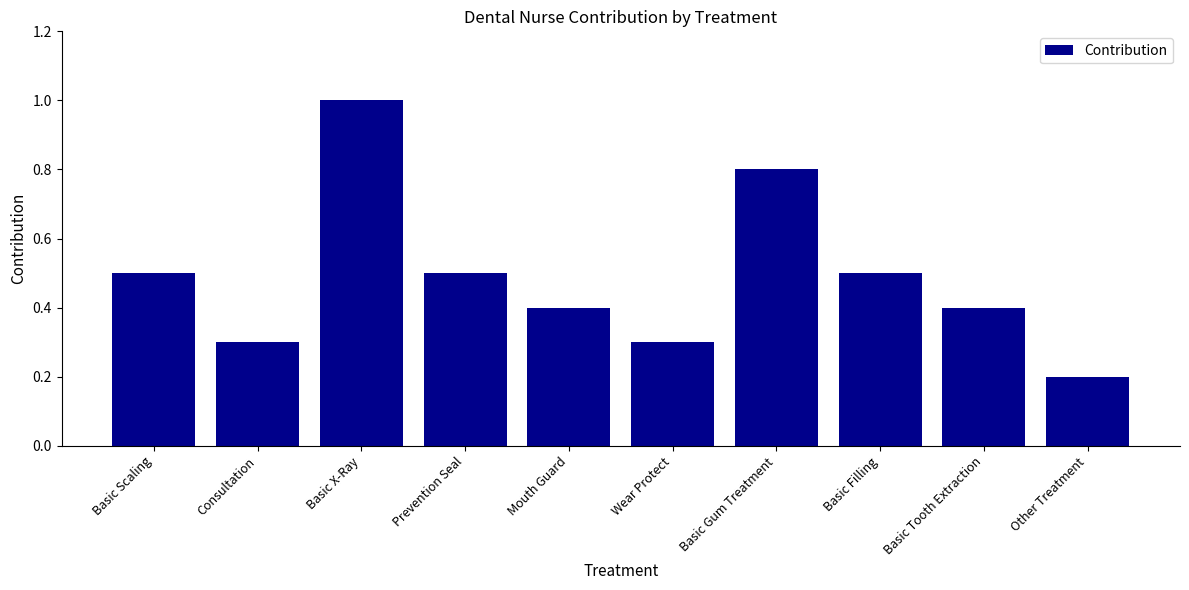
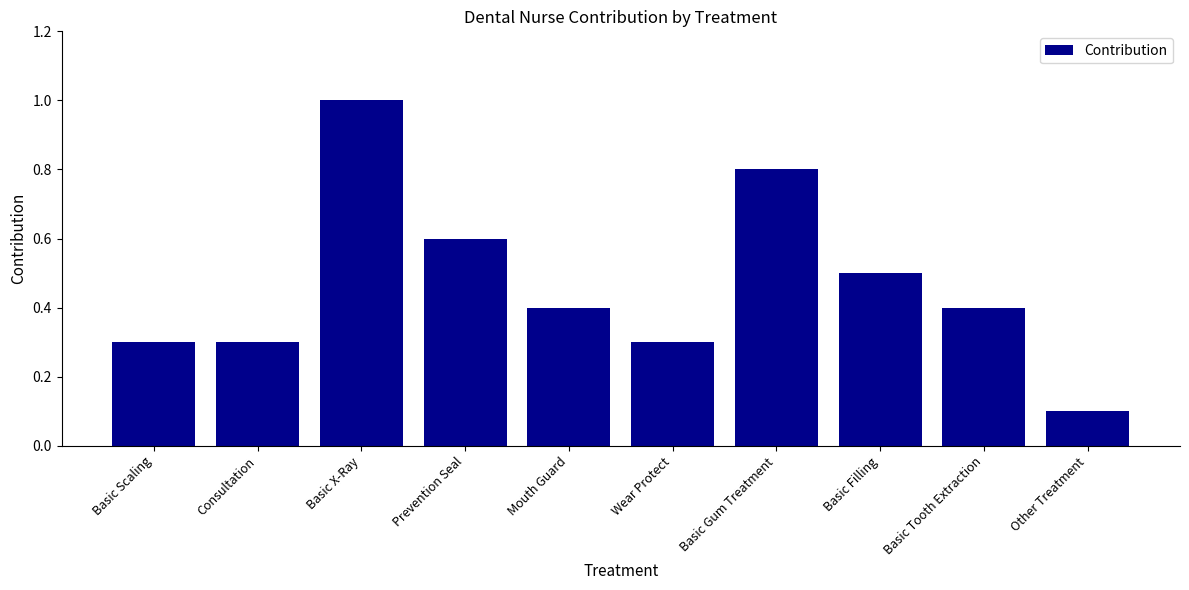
Basic Scaling: 0.5 -> 0.3
Prevention Seal: 0.5 -> 0.6
Other Treatment: 0.2 -> 0.1
